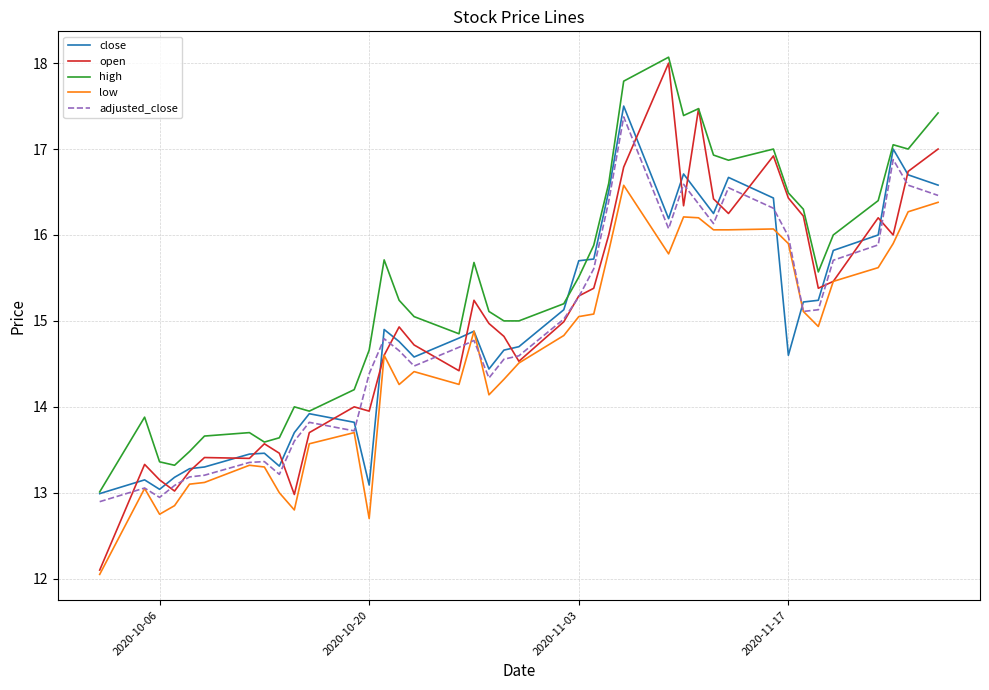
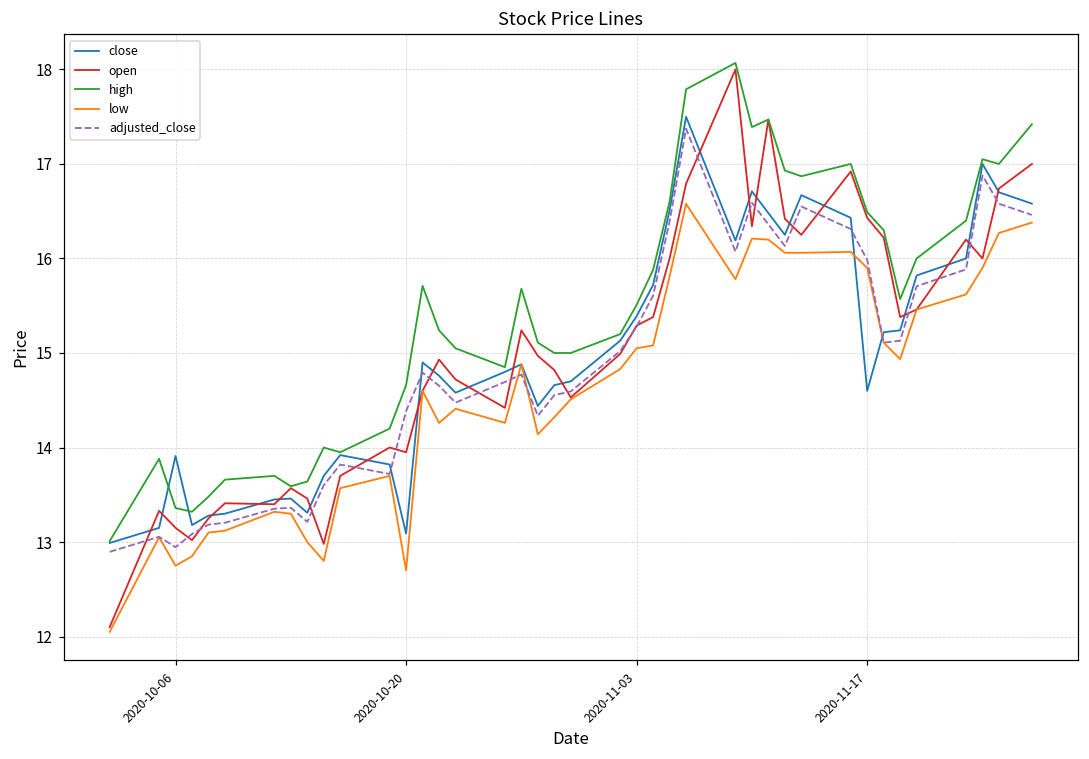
close, 2020-10-06: 13.0 -> 13.9
close, 2020-11-03: 15.7 -> 15.4
